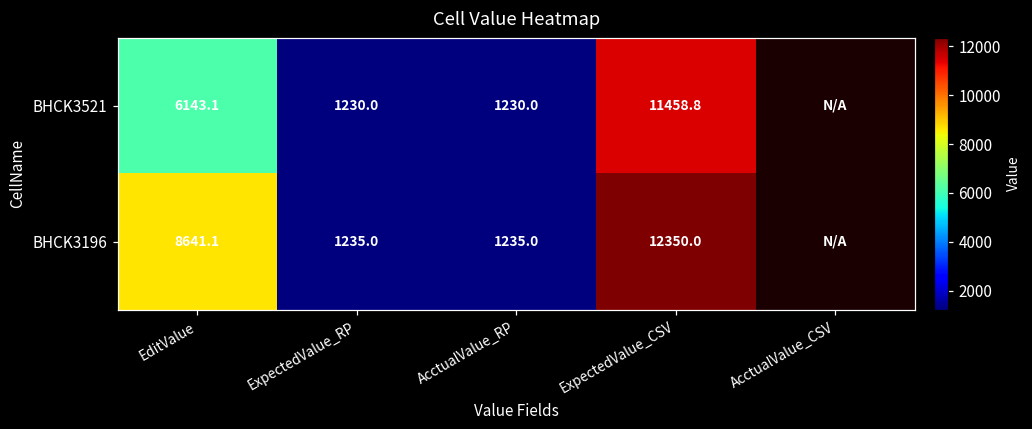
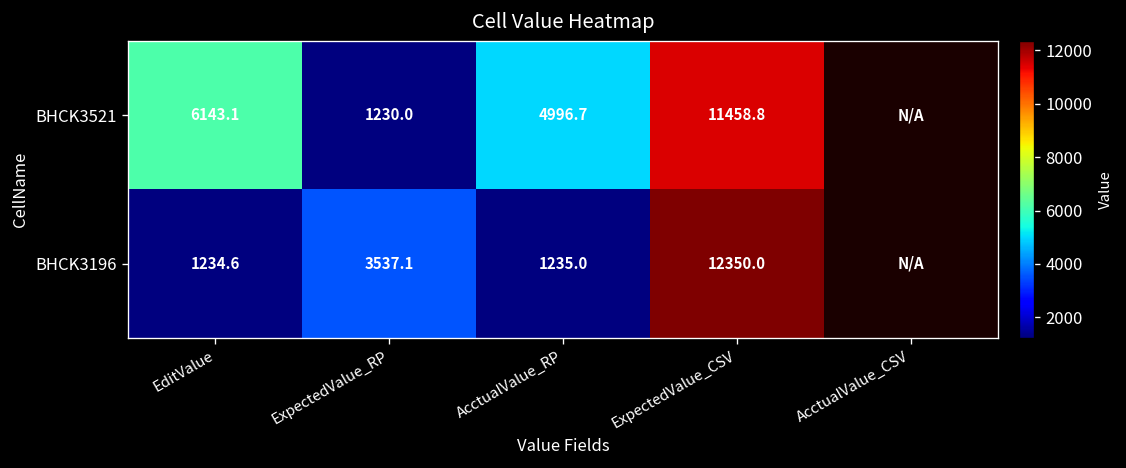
BHCK3521, AcctualValue_RP: 1230.0 -> 4996.7
BHCK3196, EditValue: 8641.1 -> 1234.6
BHCK3196, ExpectedValue_RP: 1235.0 -> 3537.1
